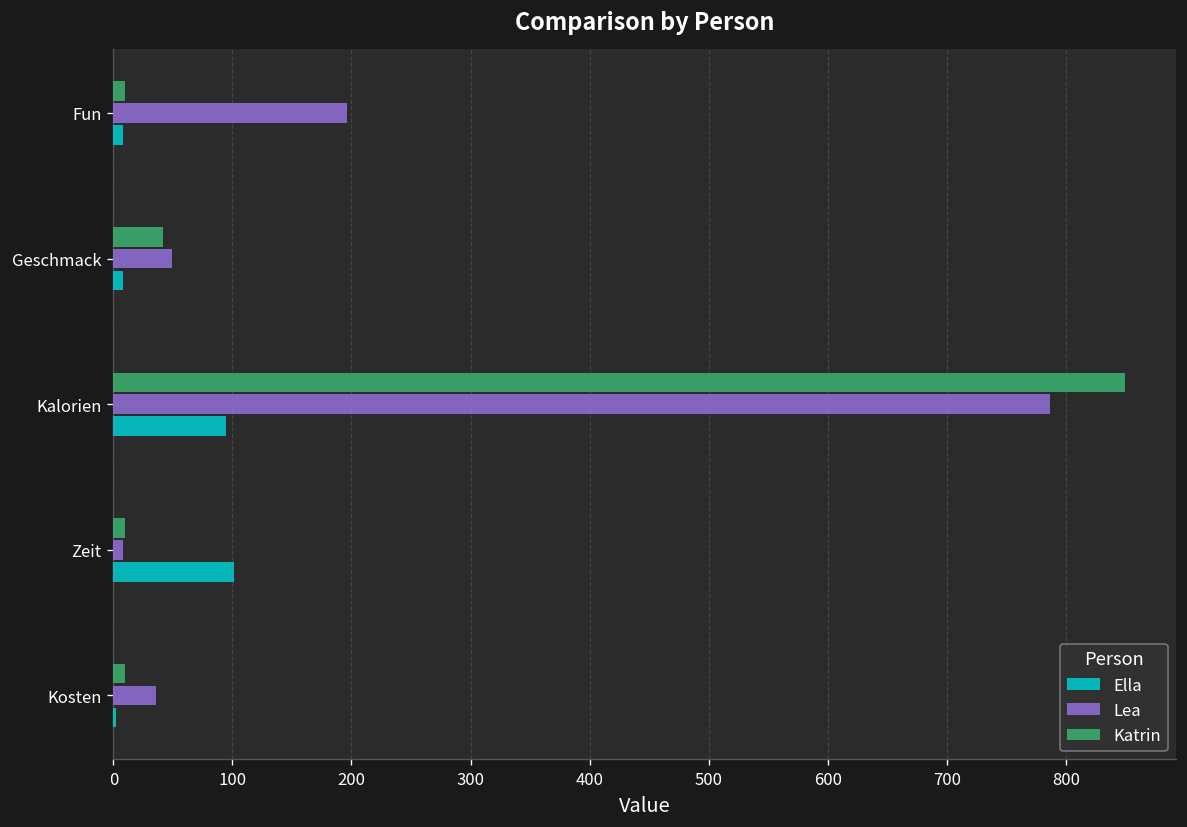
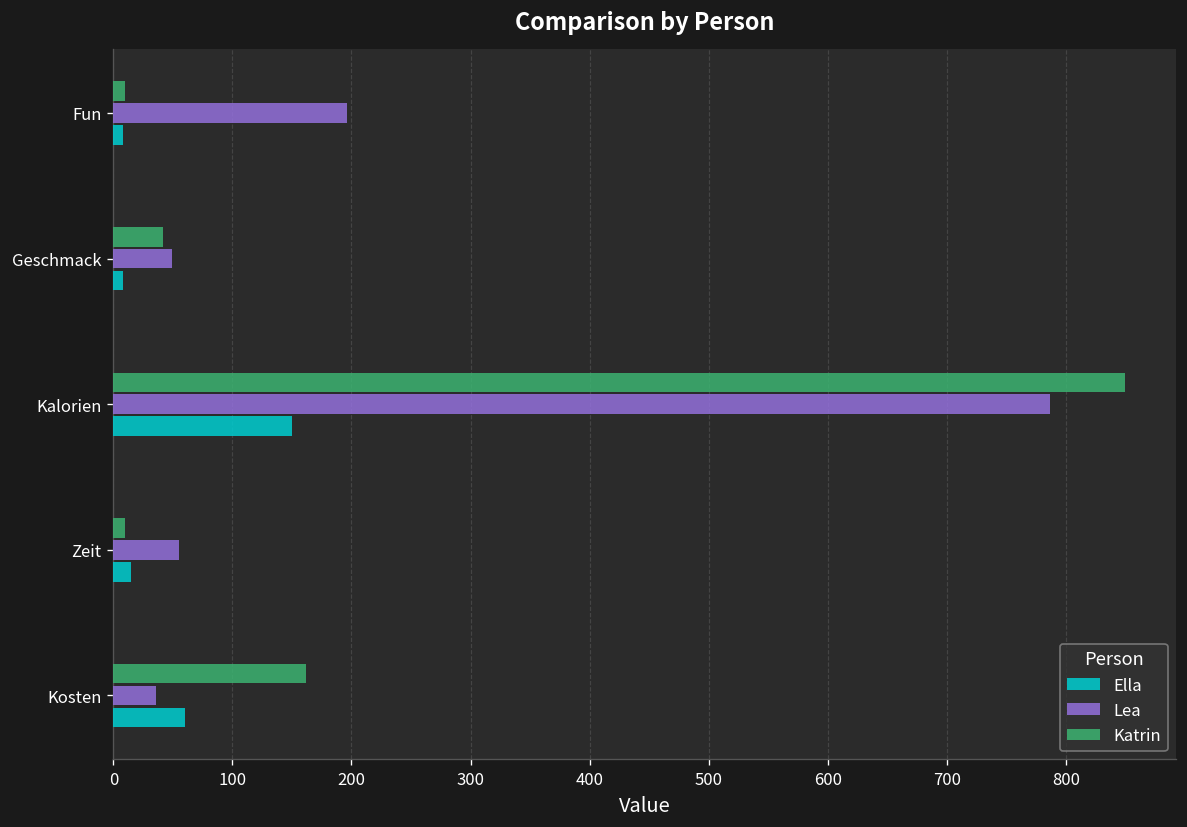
Ella, Kalorien: 100 -> 150
Lea, Zeit: 10 -> 60
Ella, Zeit: 100 -> 20
Katrin, Kosten: 10 -> 160
Ella, Kosten: 0 -> 60
